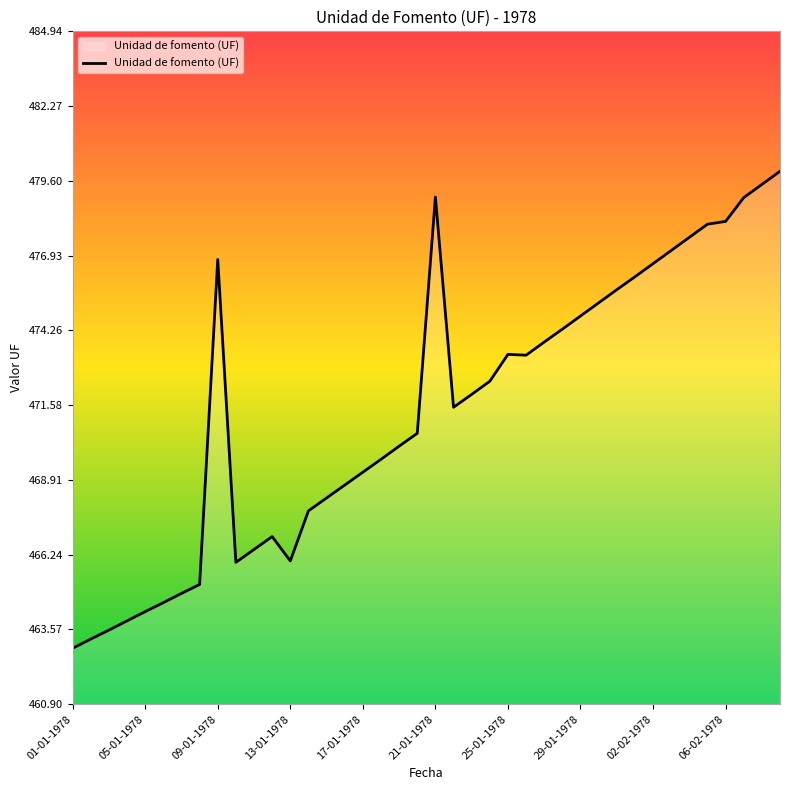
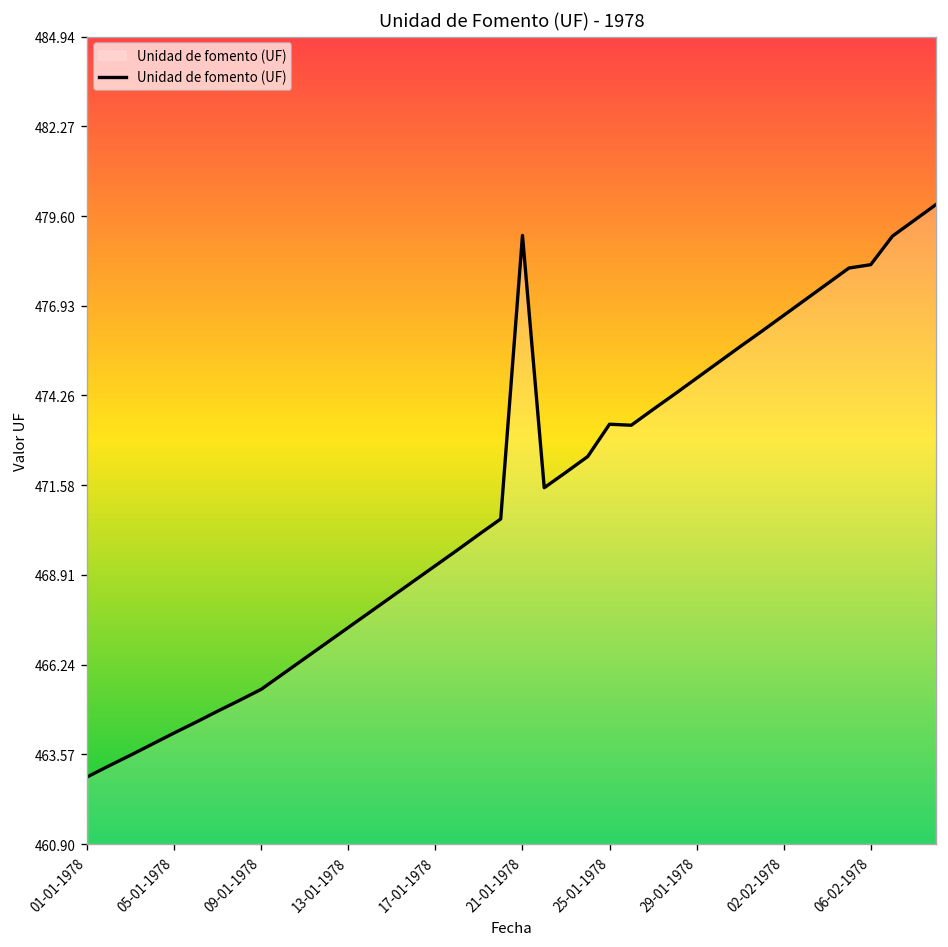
09-01-1978: 476.8 -> 465.5
13-01-1978: 466.0 -> 467.4
